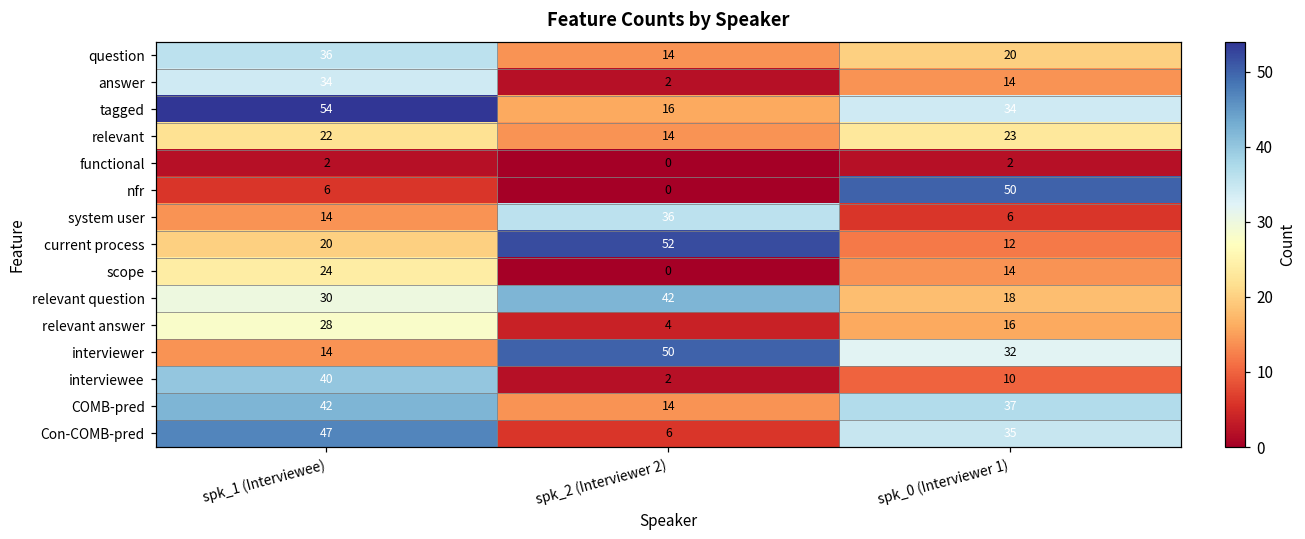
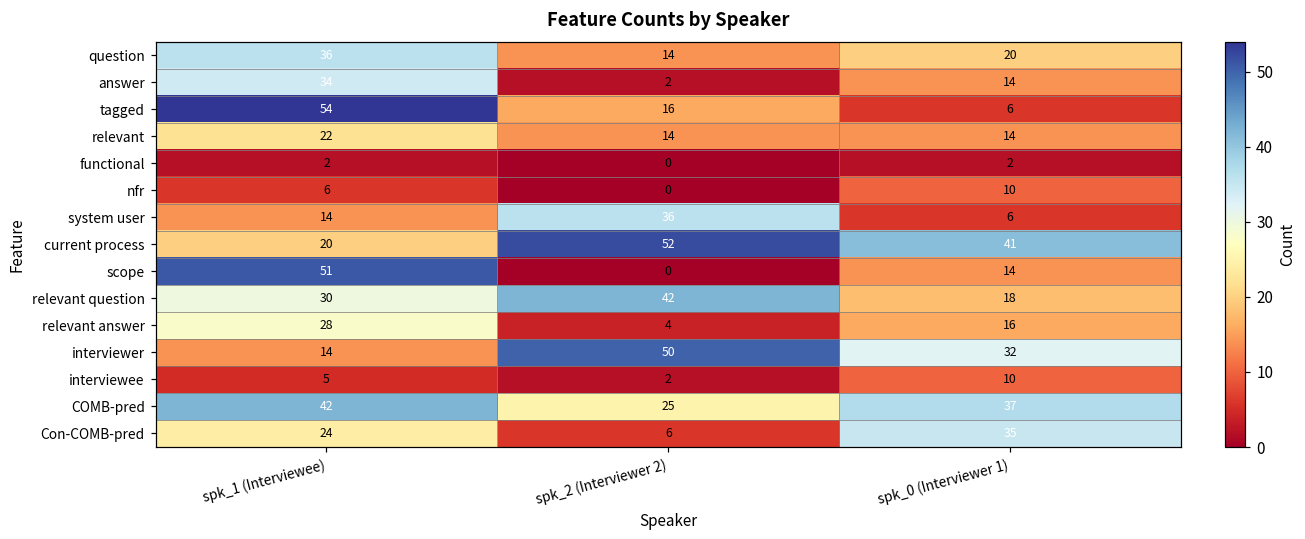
tagged, spk_0 (Interviewer 1): 34 -> 6
relevant, spk_0 (Interviewer 1): 23 -> 14
nfr, spk_0 (Interviewer 1): 50 -> 10
current process, spk_0 (Interviewer 1): 12 -> 41
scope, spk_1 (Interviewee): 24 -> 51
interviewee, spk_1 (Interviewee): 40 -> 5
COMB-pred, spk_2 (Interviewer 2): 14 -> 25
Con-COMB-pred, spk_1 (Interviewee): 47 -> 24
